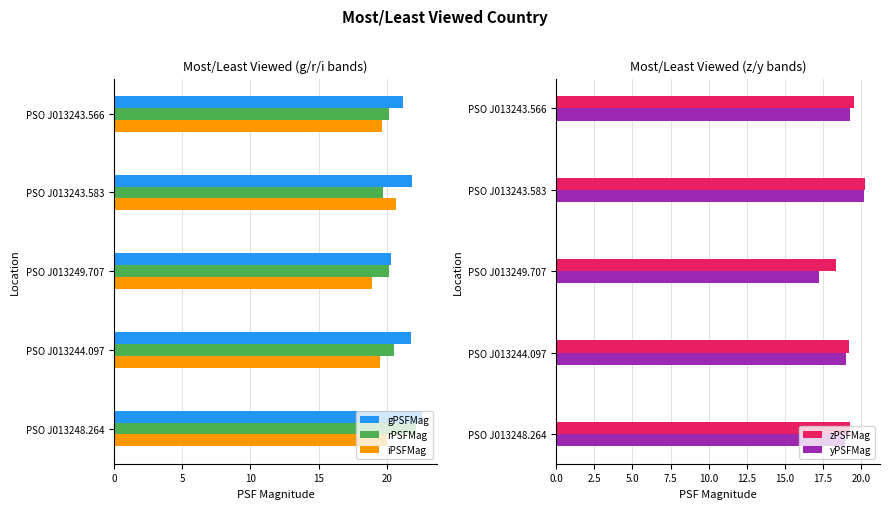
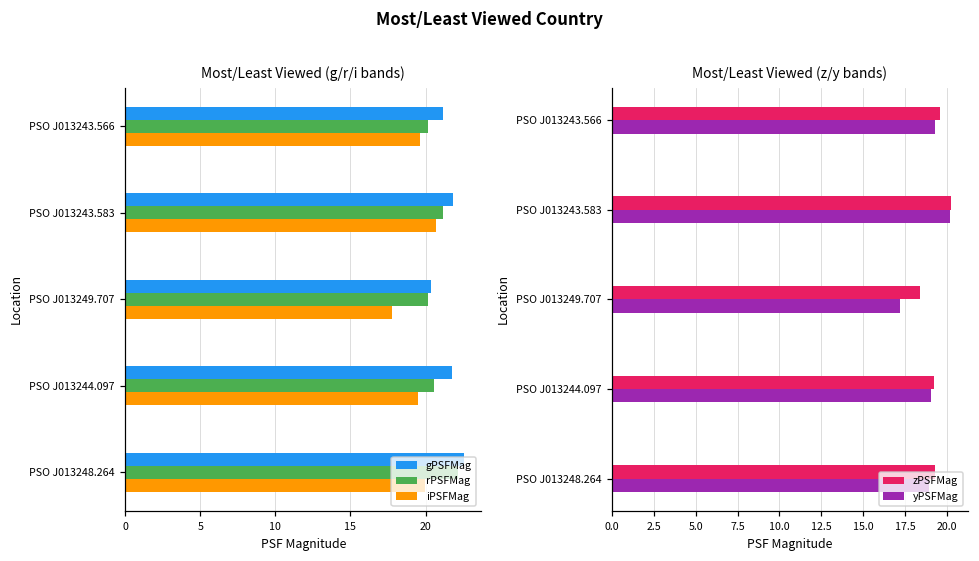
Most/Least Viewed (g/r/i bands), rPSFMag, PSO J013243.583: 19.7 -> 21.2
Most/Least Viewed (g/r/i bands), iPSFMag, PSO J013249.707: 18.9 -> 17.7
